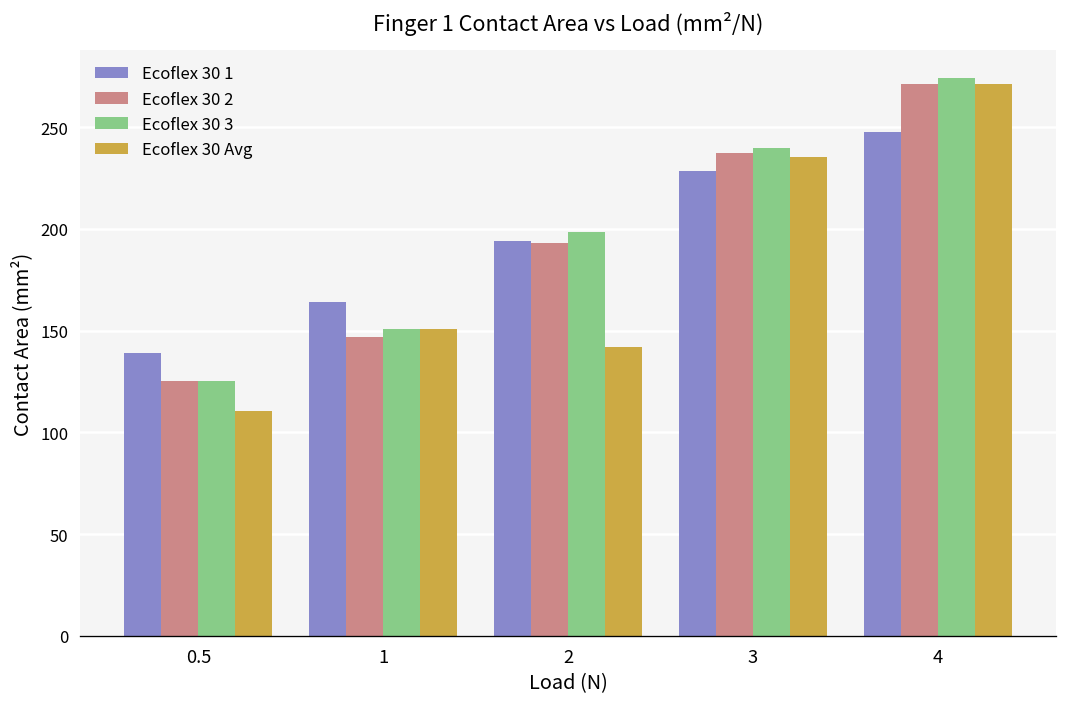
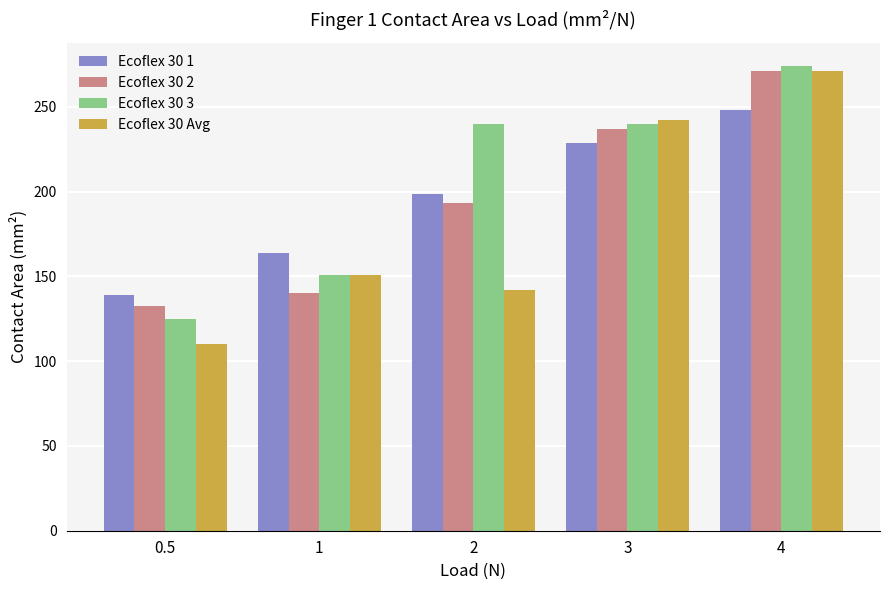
Ecoflex 30 2, 0.5: 125 -> 133
Ecoflex 30 2, 1: 147 -> 140
Ecoflex 30 1, 2: 194 -> 199
Ecoflex 30 3, 2: 198 -> 240
Ecoflex 30 Avg, 3: 235 -> 242
